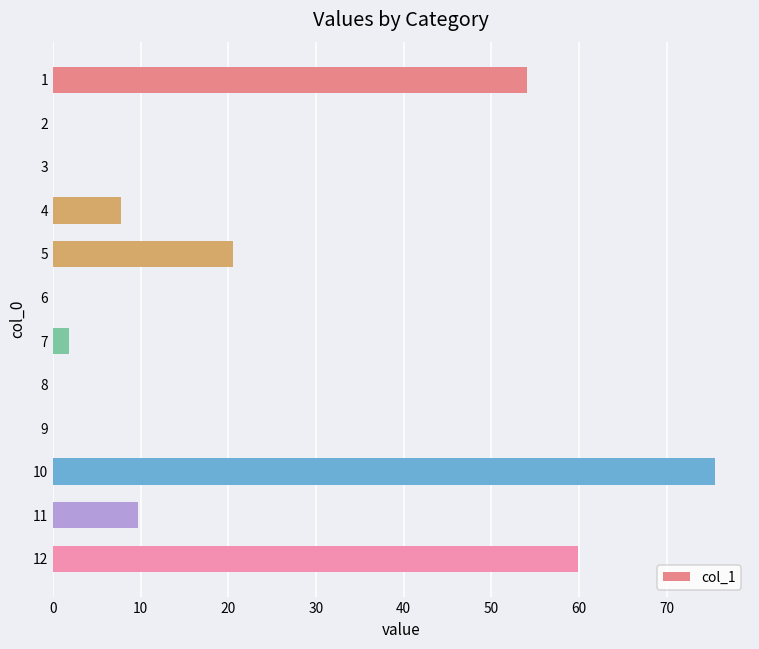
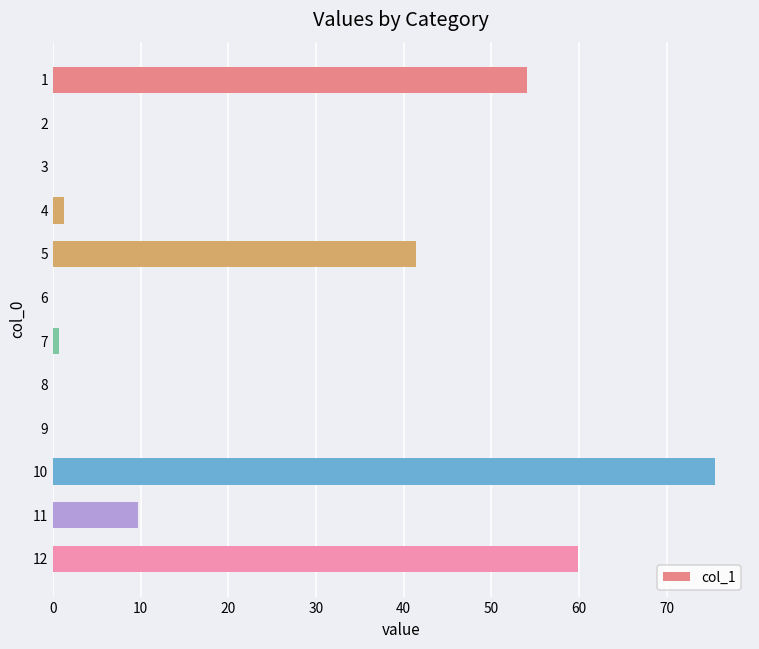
4: 8 -> 1
5: 20 -> 41
7: 2 -> 1
